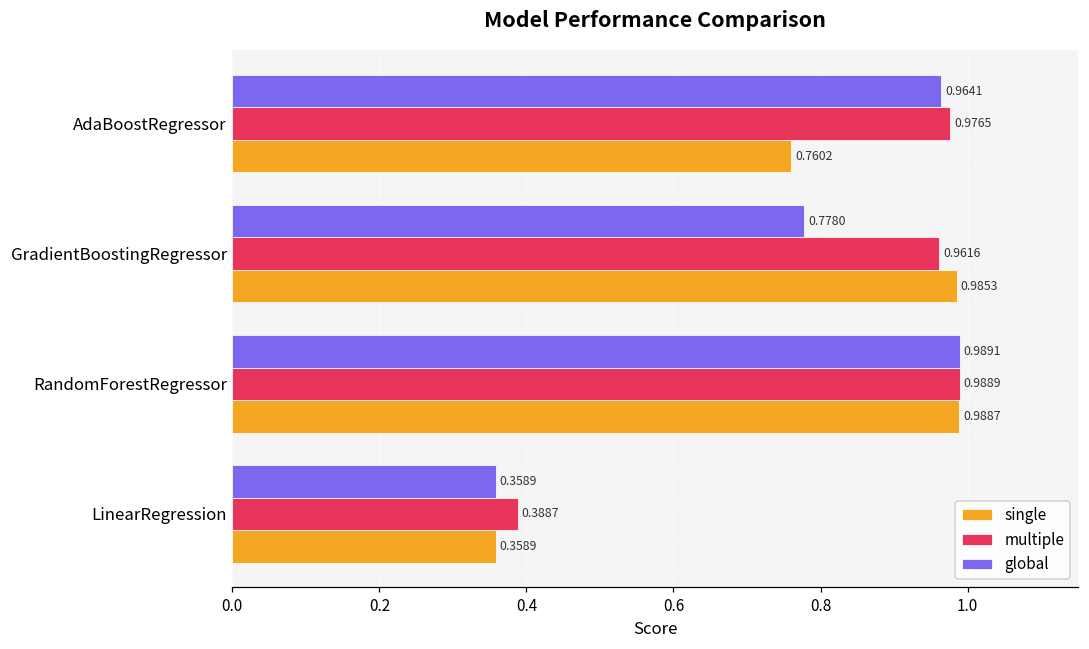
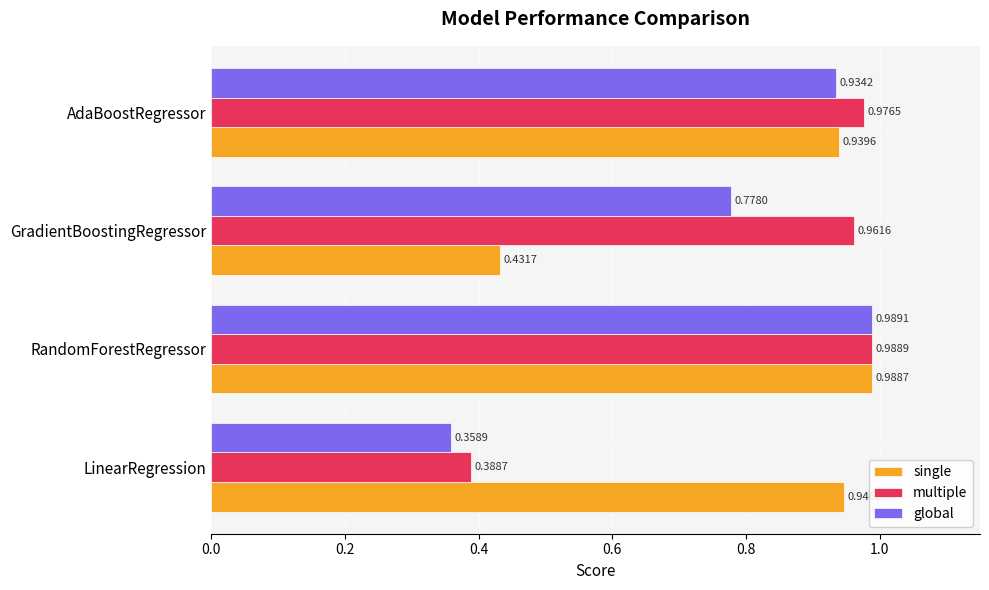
global, AdaBoostRegressor: 0.9641 -> 0.9342
single, AdaBoostRegressor: 0.7602 -> 0.9396
single, GradientBoostingRegressor: 0.9853 -> 0.4317
single, LinearRegression: 0.36 -> 0.95
